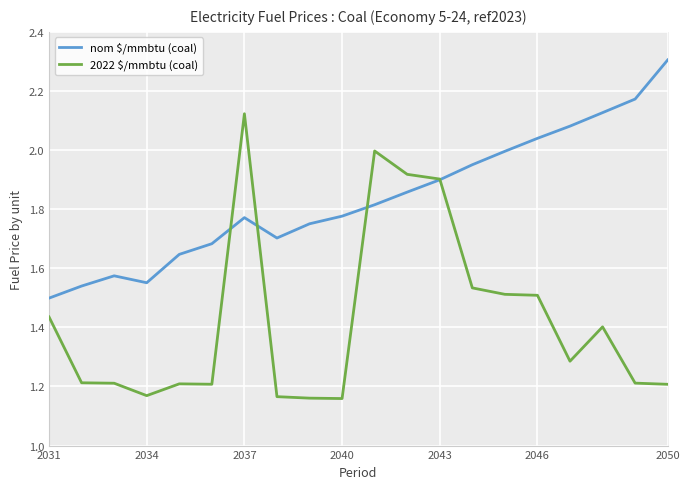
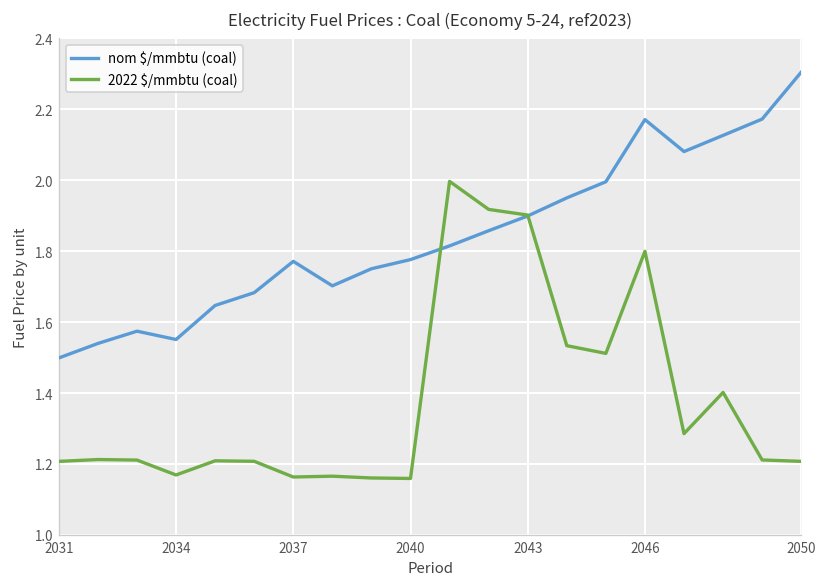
2022 $/mmbtu (coal), 2031: 1.44 -> 1.21
2022 $/mmbtu (coal), 2037: 2.12 -> 1.16
nom $/mmbtu (coal), 2046: 2.04 -> 2.17
2022 $/mmbtu (coal), 2046: 1.51 -> 1.80
